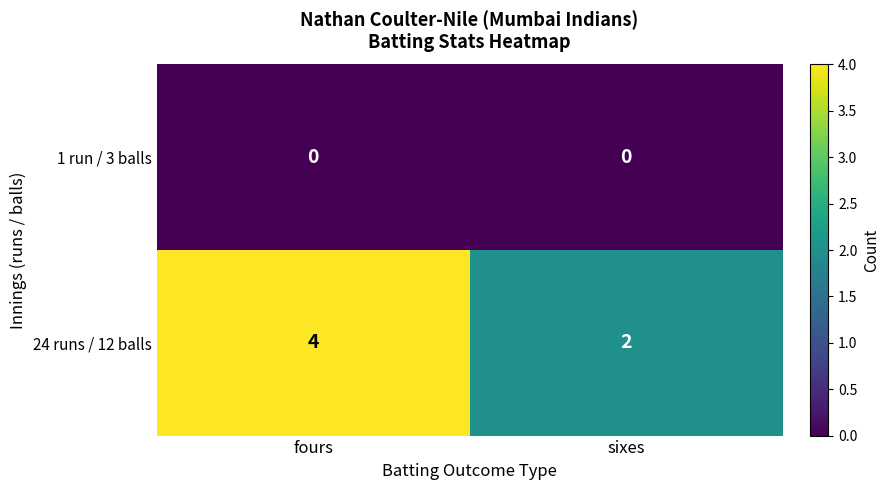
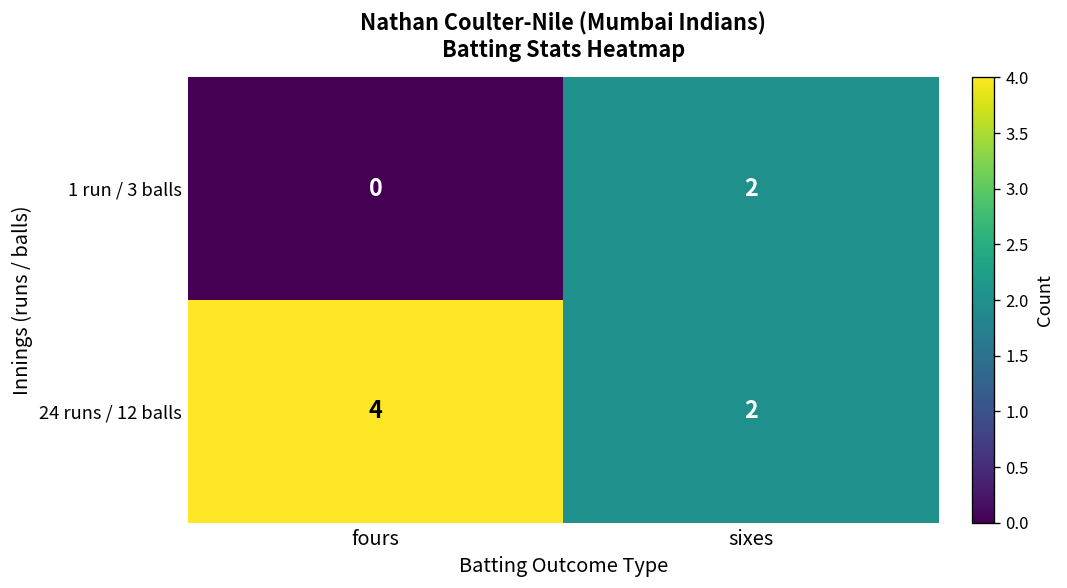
1 run / 3 balls, sixes: 0 -> 2
